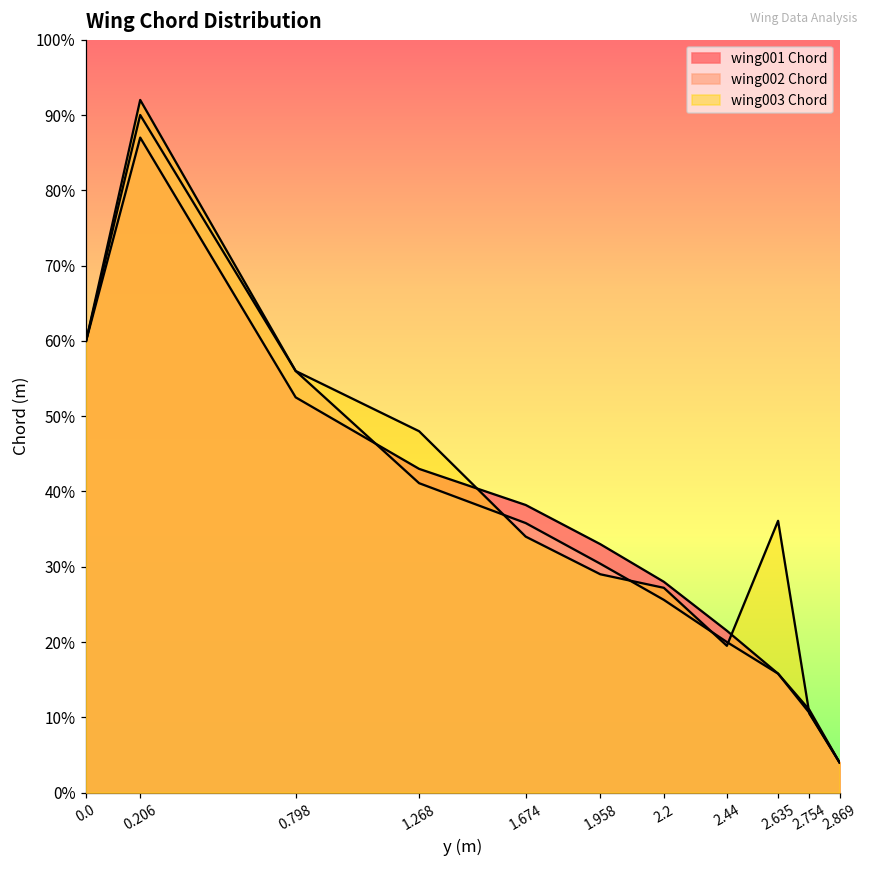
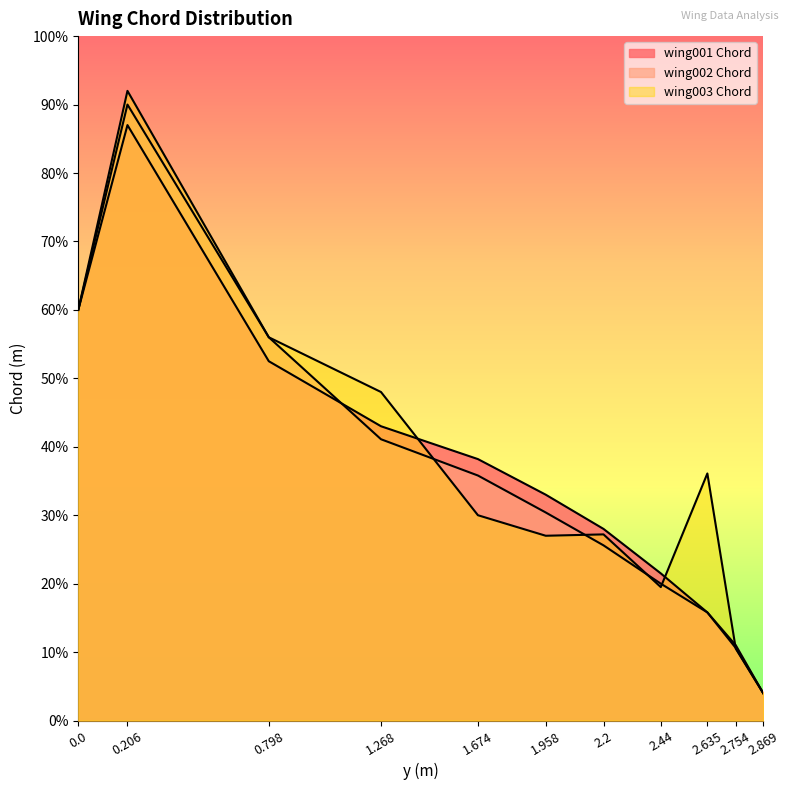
wing003 Chord, 1.674: 34% -> 30%
wing003 Chord, 1.958: 29% -> 27%
